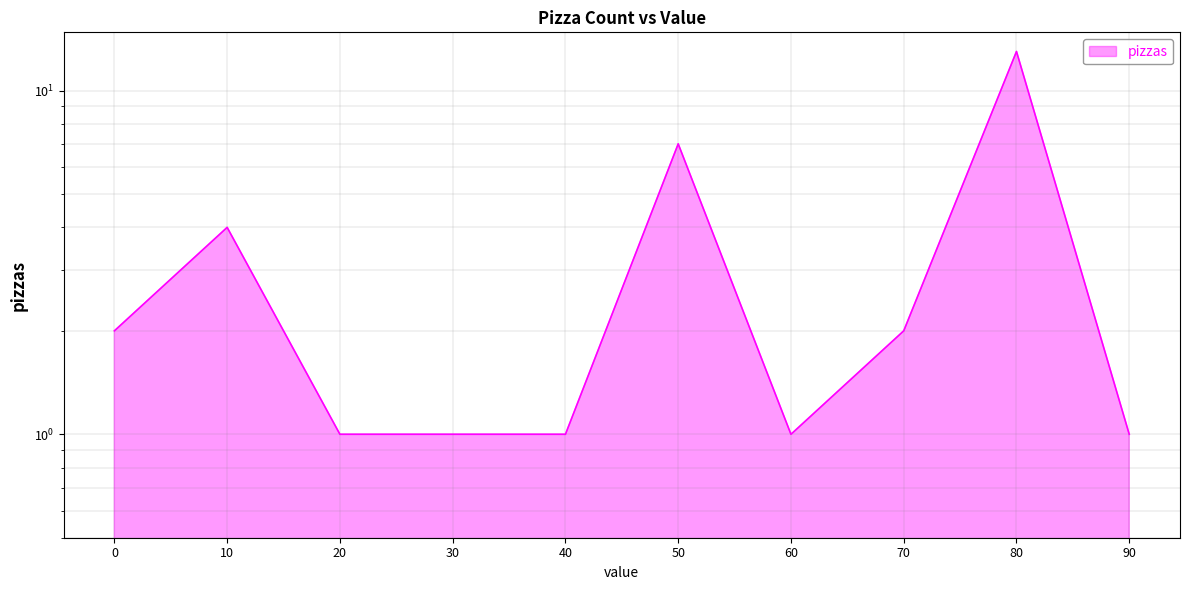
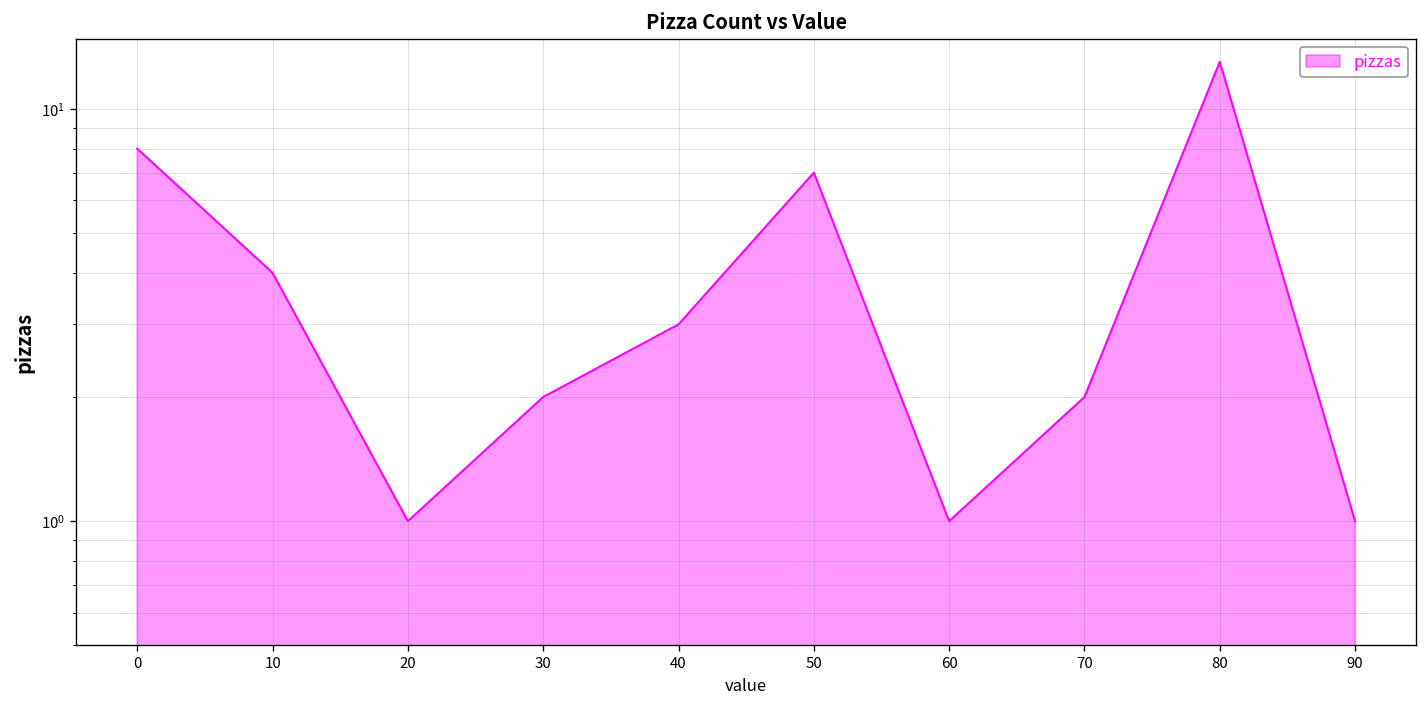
0: 2 -> 8
30: 1 -> 2
40: 1 -> 3
